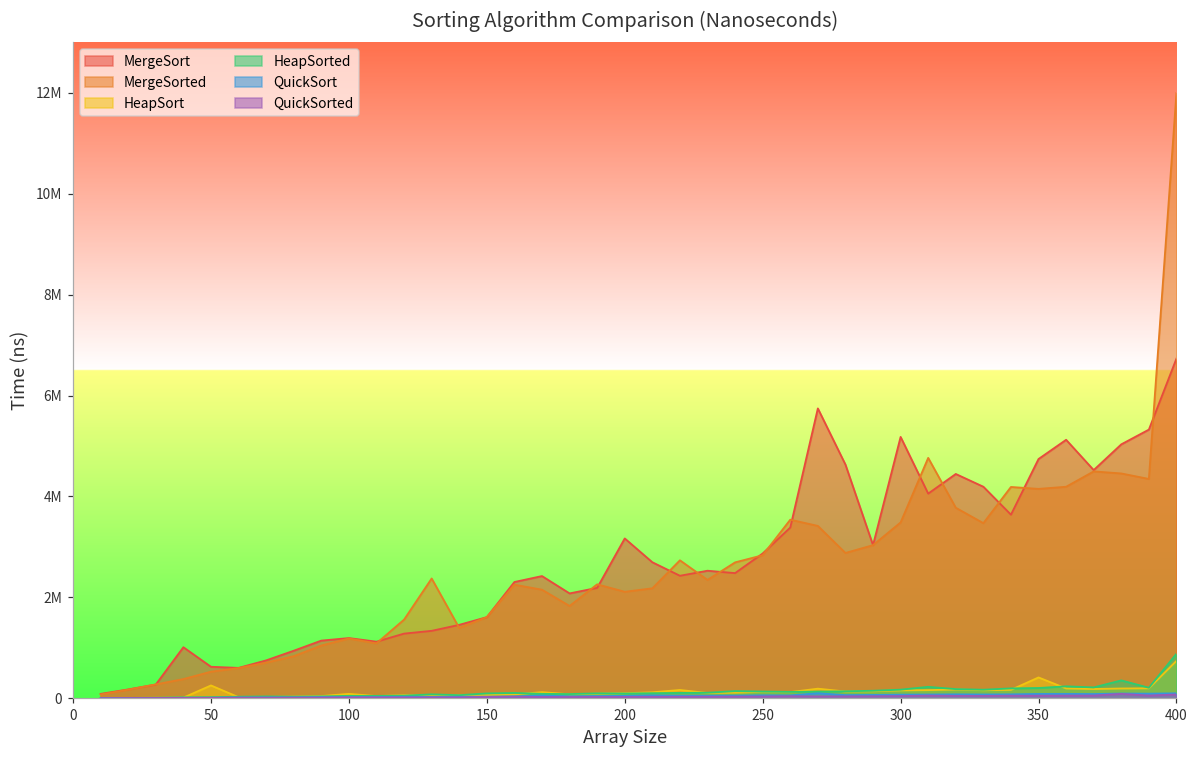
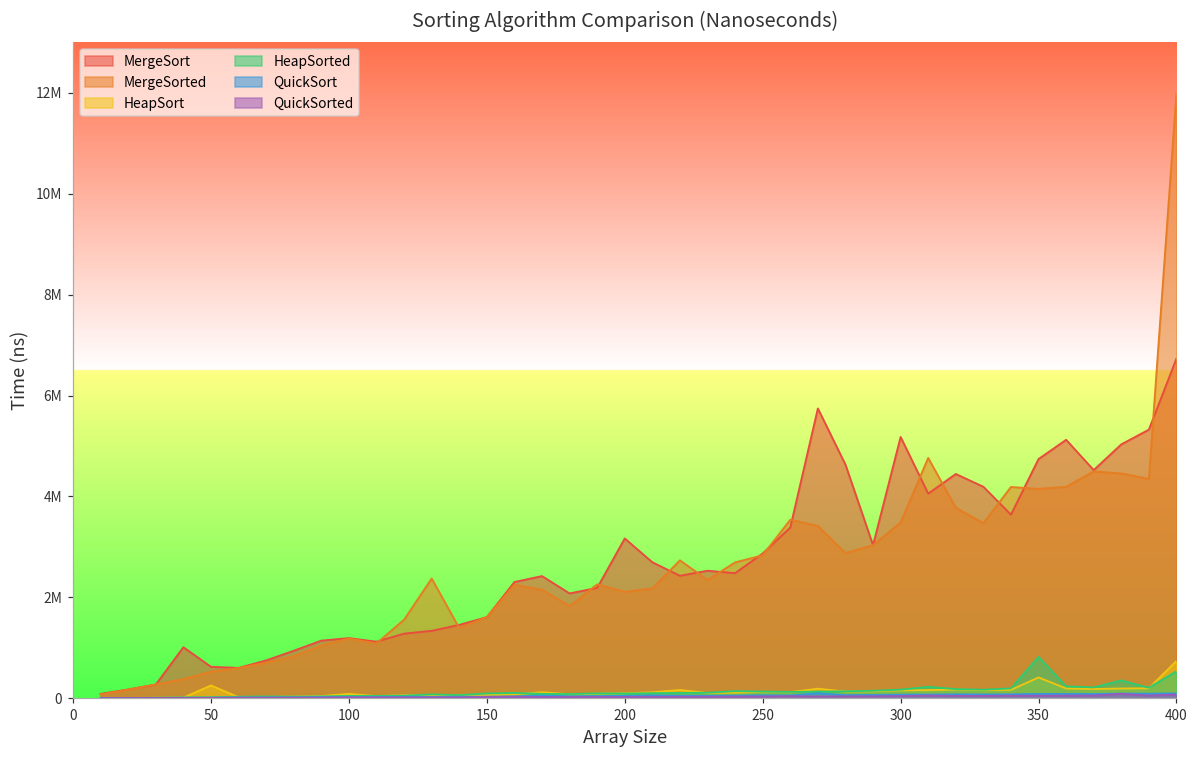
HeapSorted, 350: 200000 -> 800000
HeapSorted, 400: 900000 -> 500000
